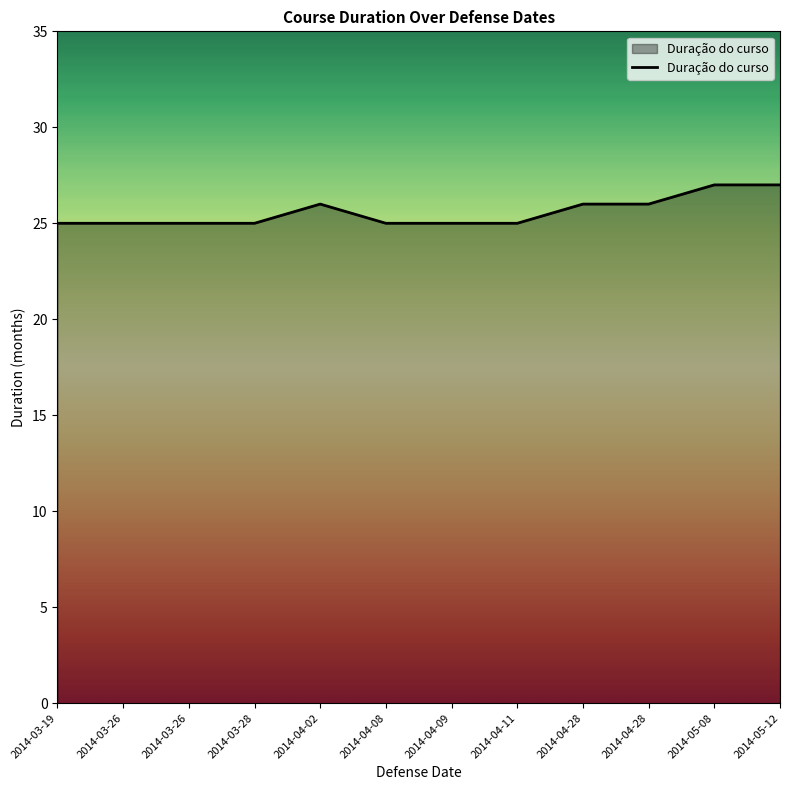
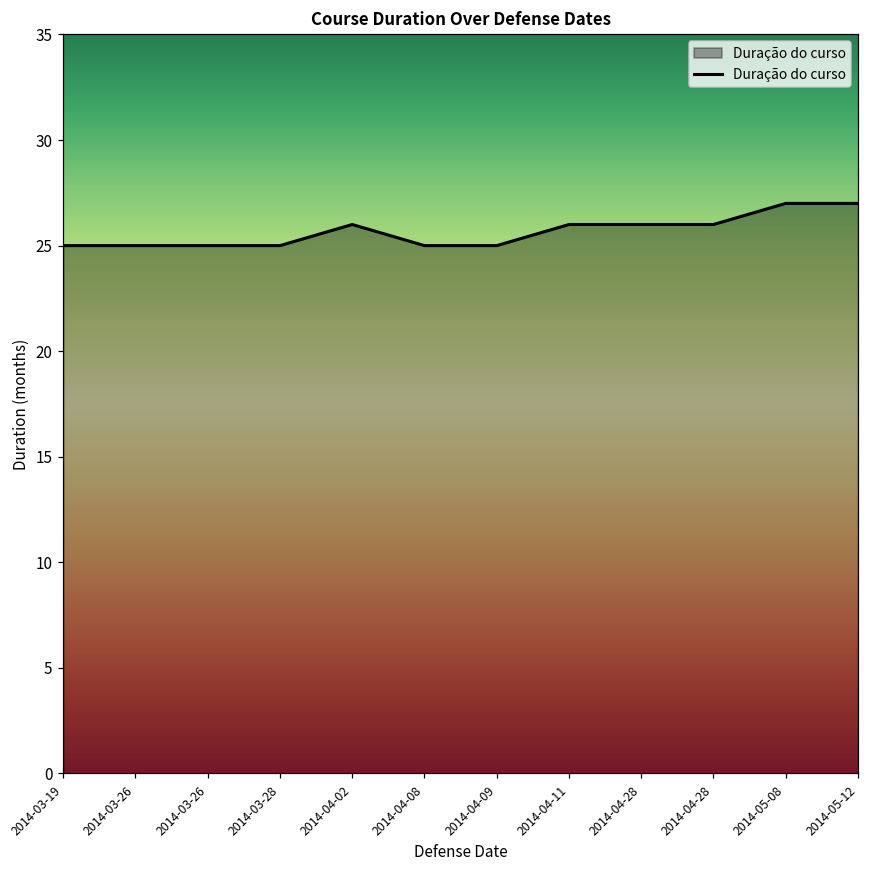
2014-04-11: 25 -> 26
